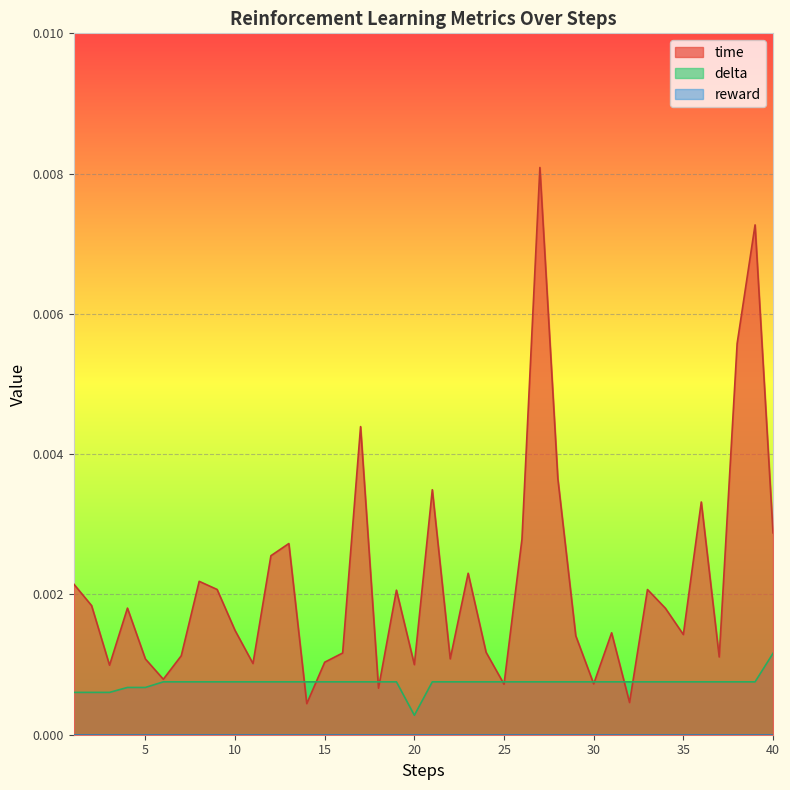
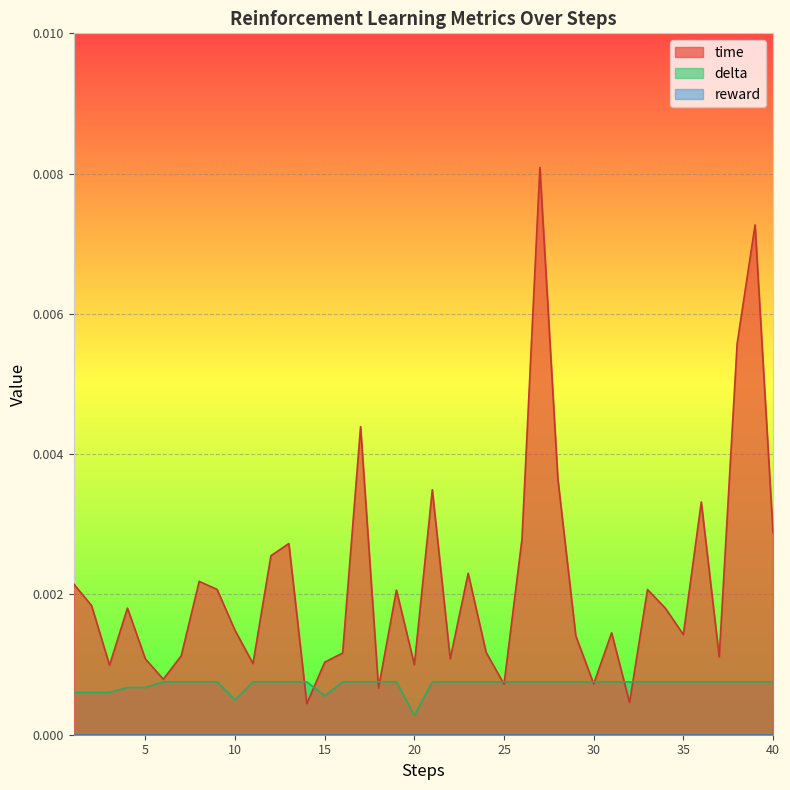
delta, 10: 0.0008 -> 0.0005
delta, 15: 0.0008 -> 0.0006
delta, 40: 0.0012 -> 0.0008
